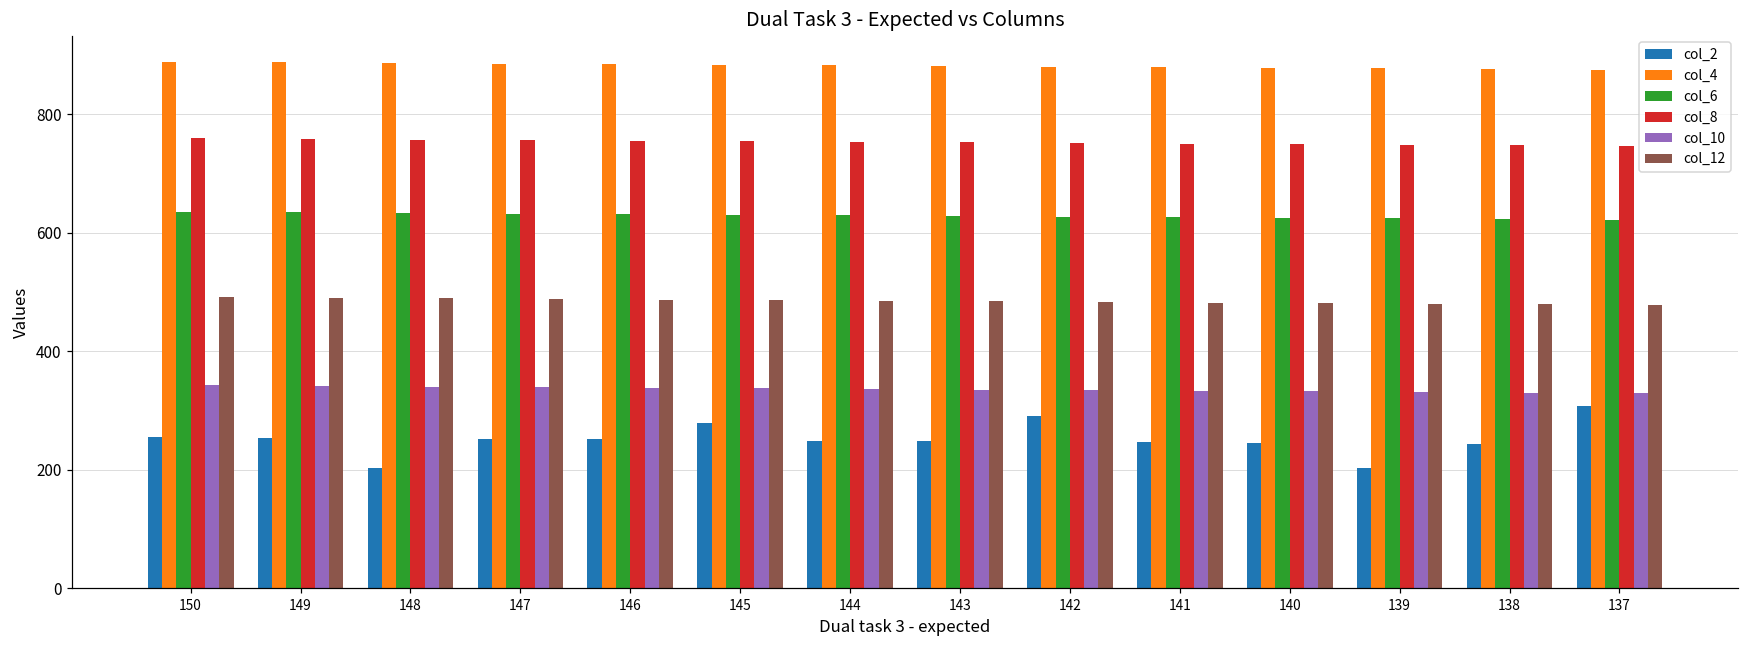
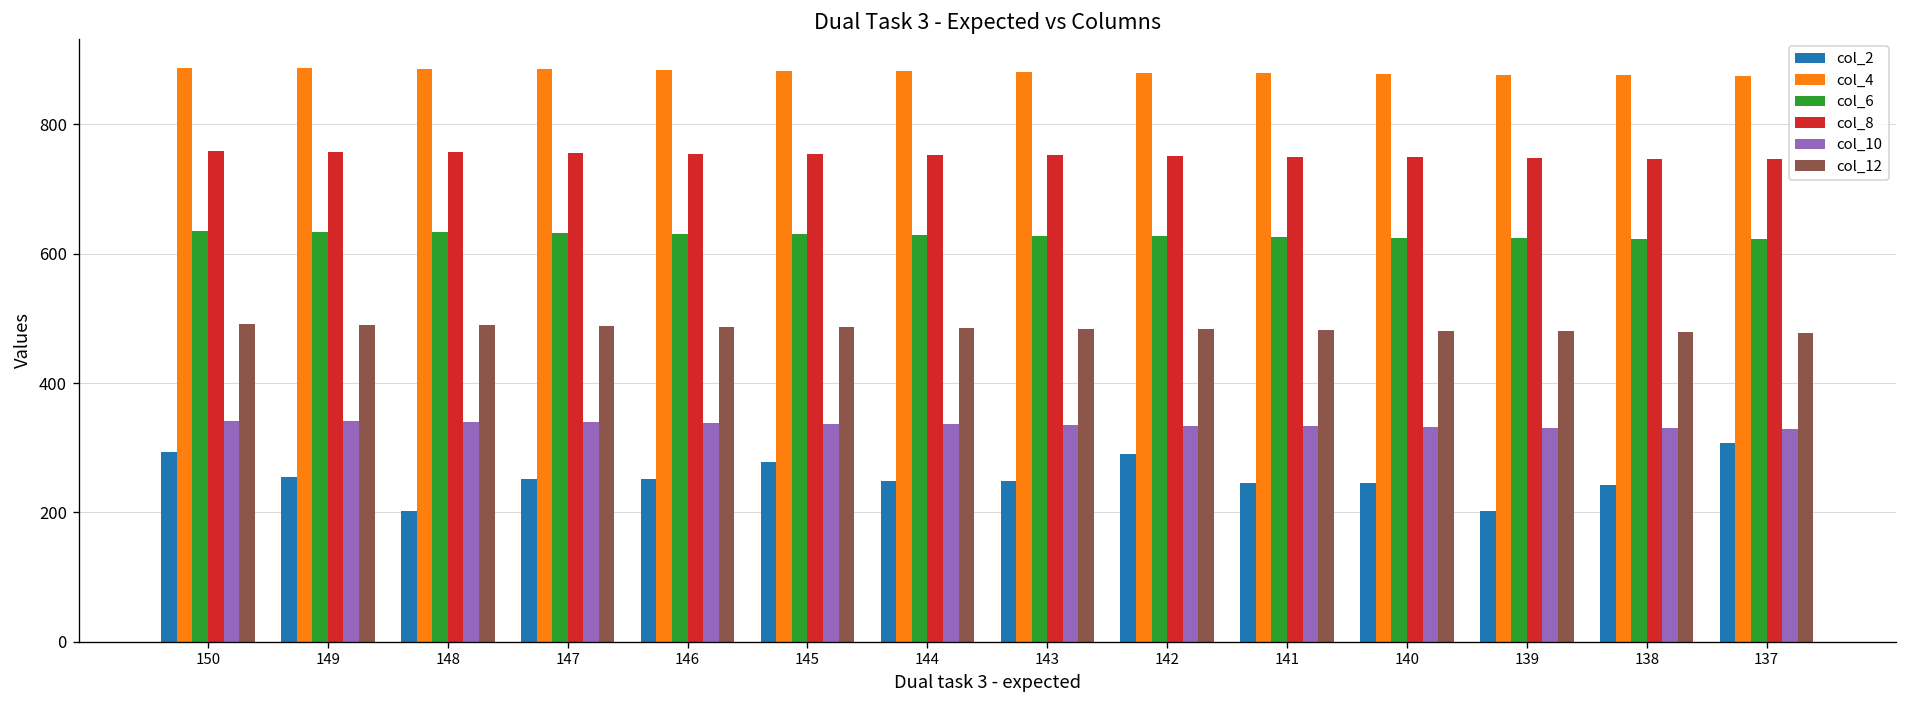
col_2, 150: 260 -> 290
